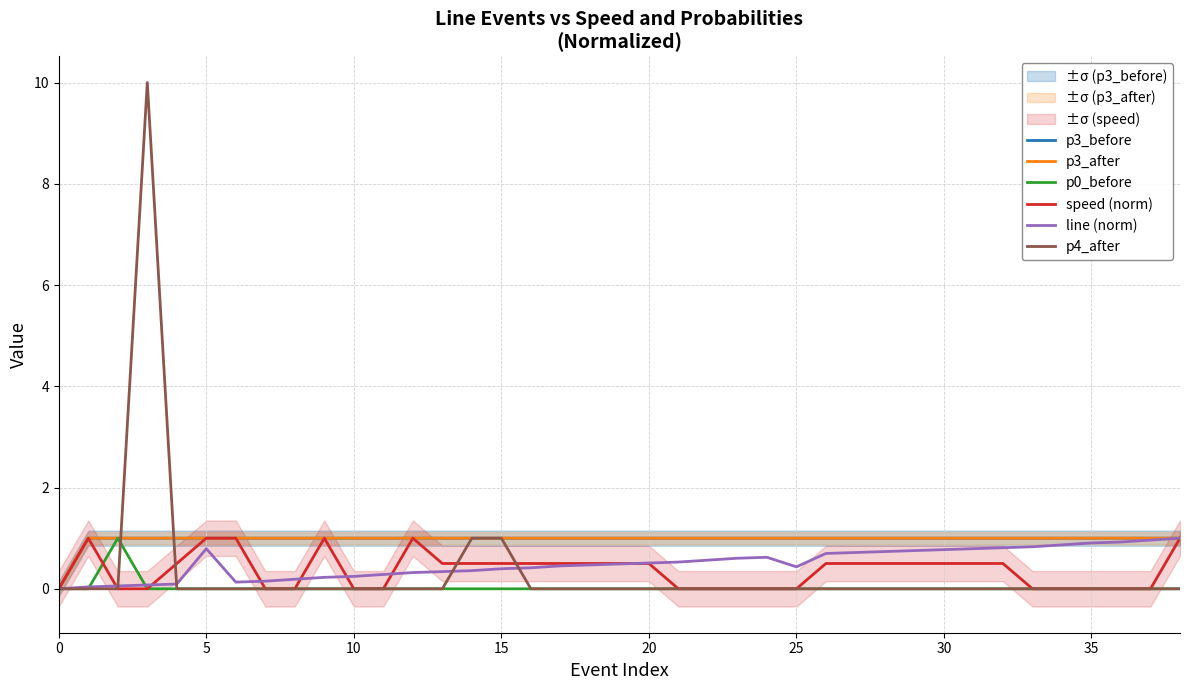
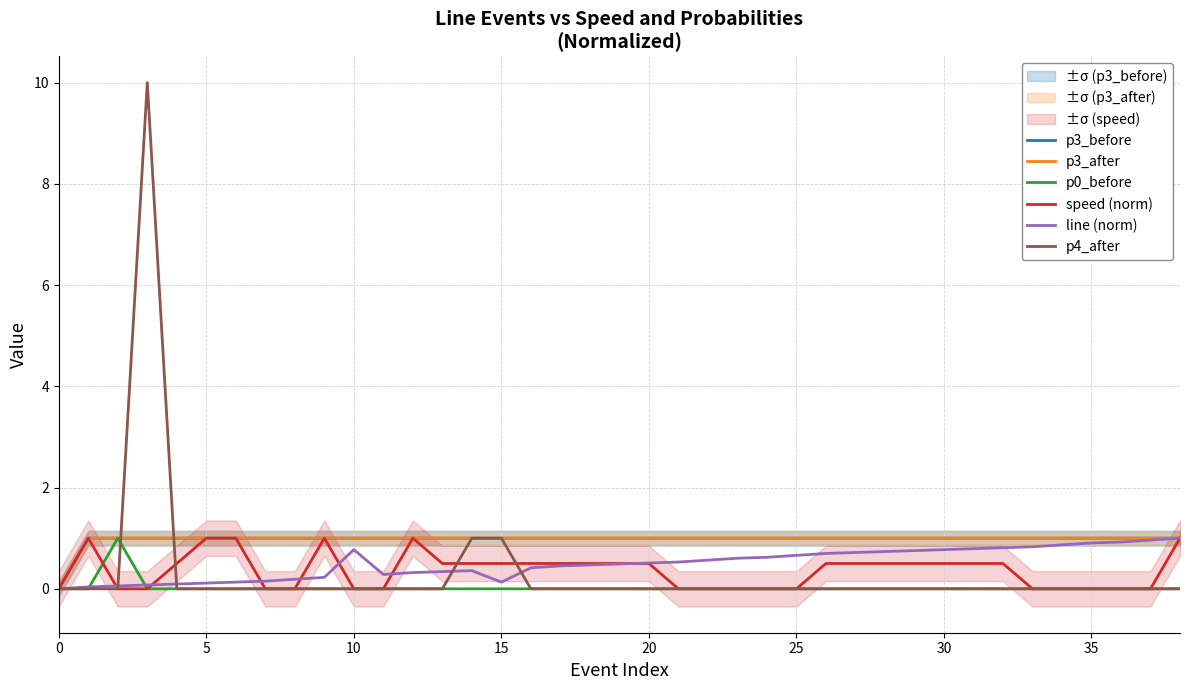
line (norm), 5: 0.8 -> 0.1
line (norm), 10: 0.2 -> 0.8
line (norm), 15: 0.4 -> 0.1
line (norm), 25: 0.4 -> 0.7
